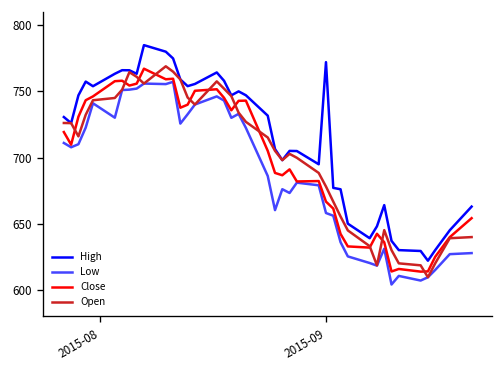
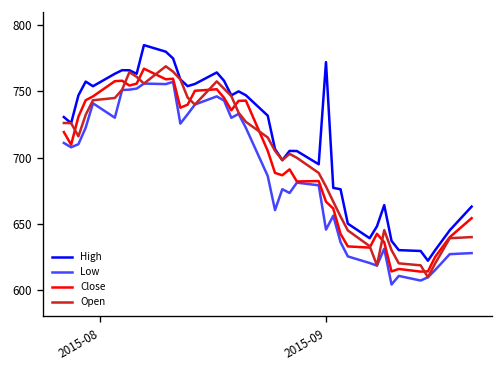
Low, 2015-09: 658 -> 645
